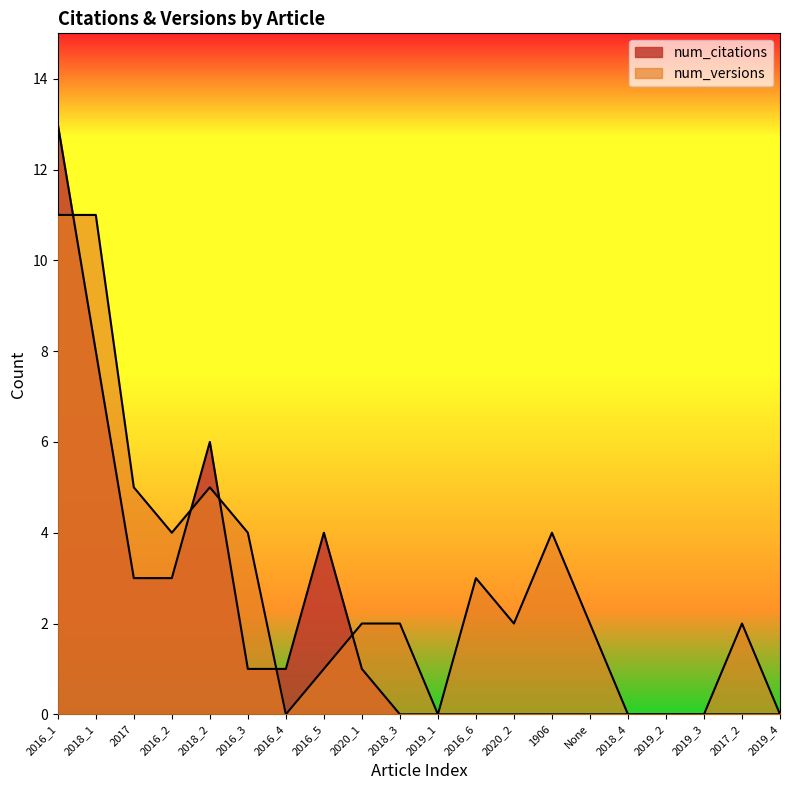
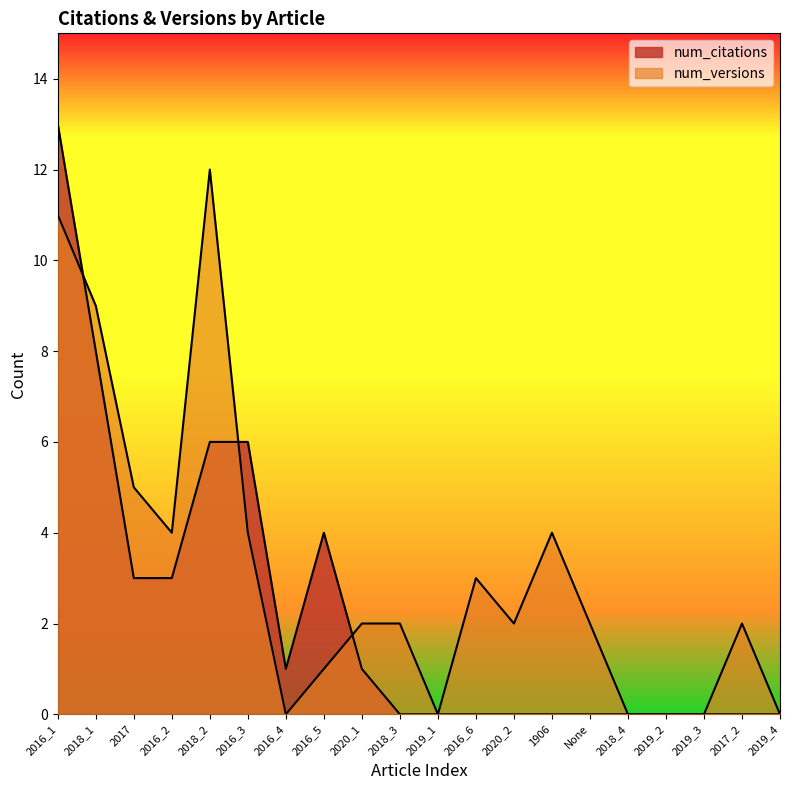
num_versions, 2018_1: 11 -> 9
num_versions, 2018_2: 5 -> 12
num_citations, 2016_3: 1 -> 6
